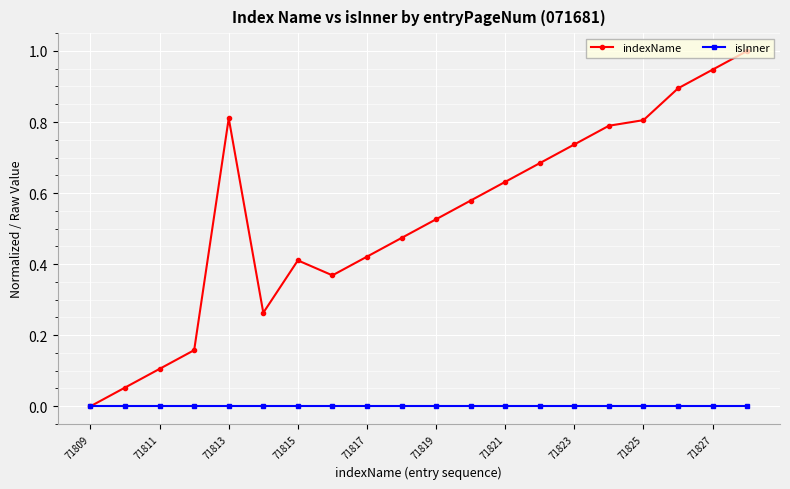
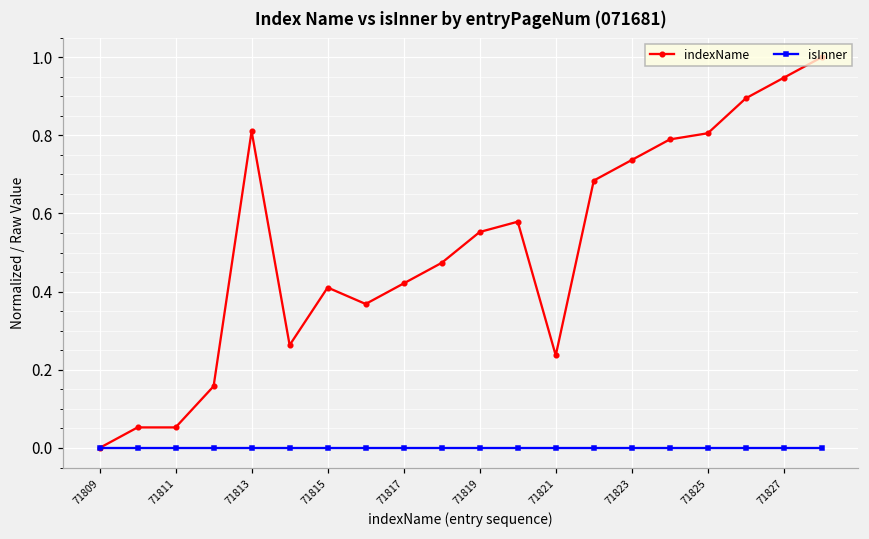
indexName, 71811: 0.11 -> 0.05
indexName, 71819: 0.53 -> 0.55
indexName, 71821: 0.63 -> 0.24
